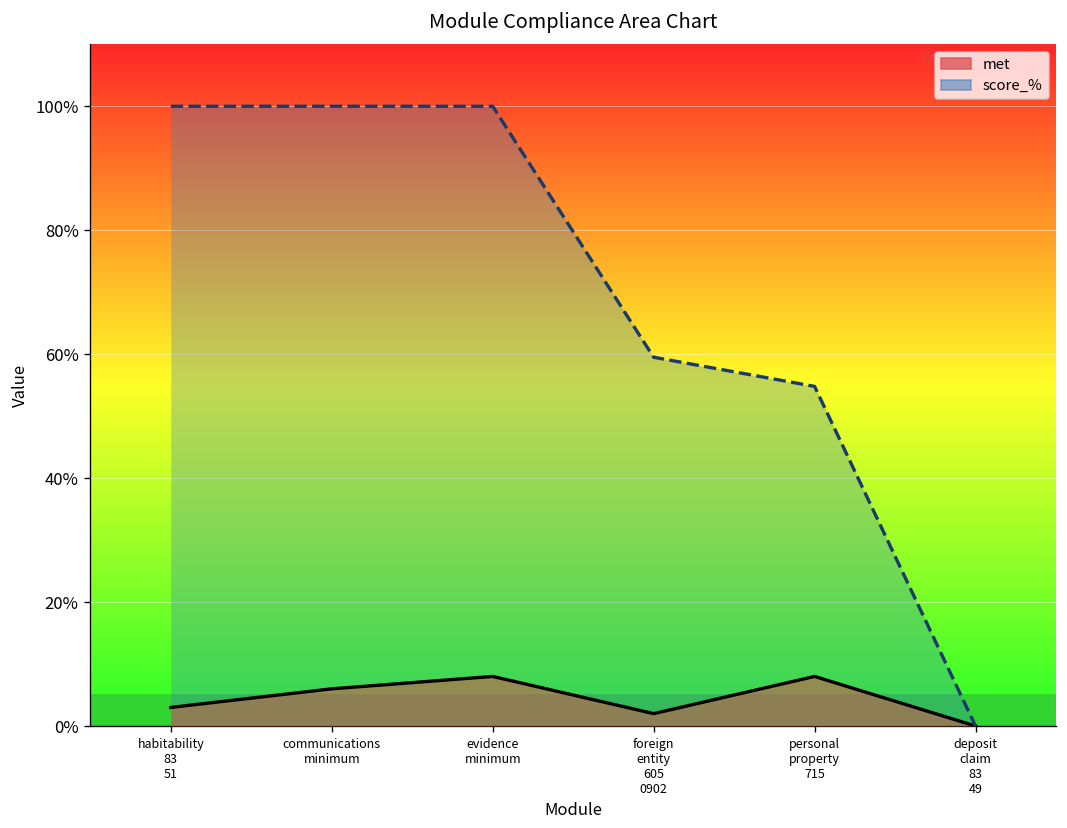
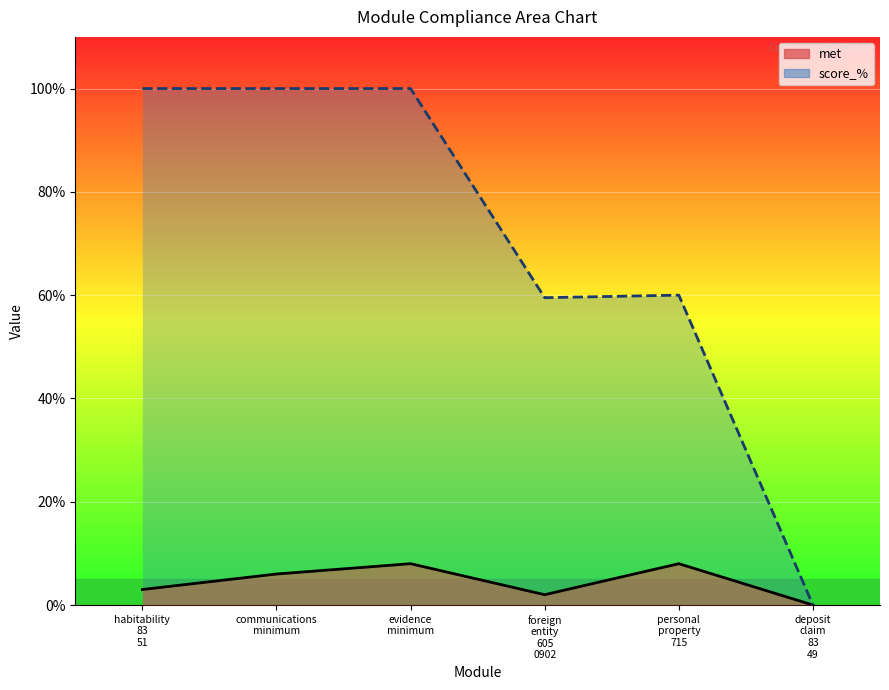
score_%, personal property 715: 55% -> 60%
